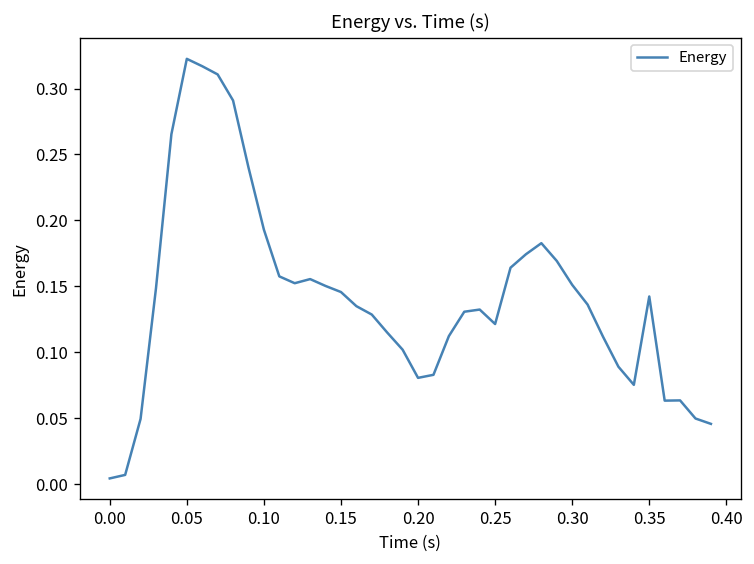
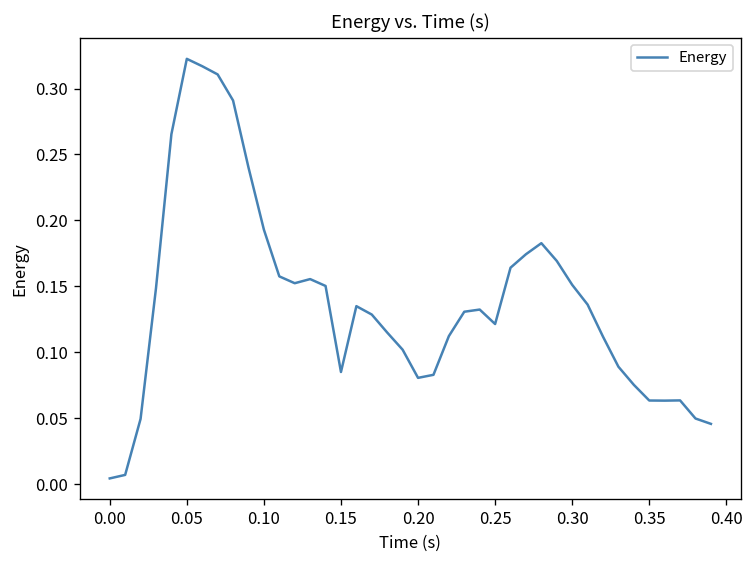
0.15: 0.146 -> 0.085
0.35: 0.142 -> 0.063
